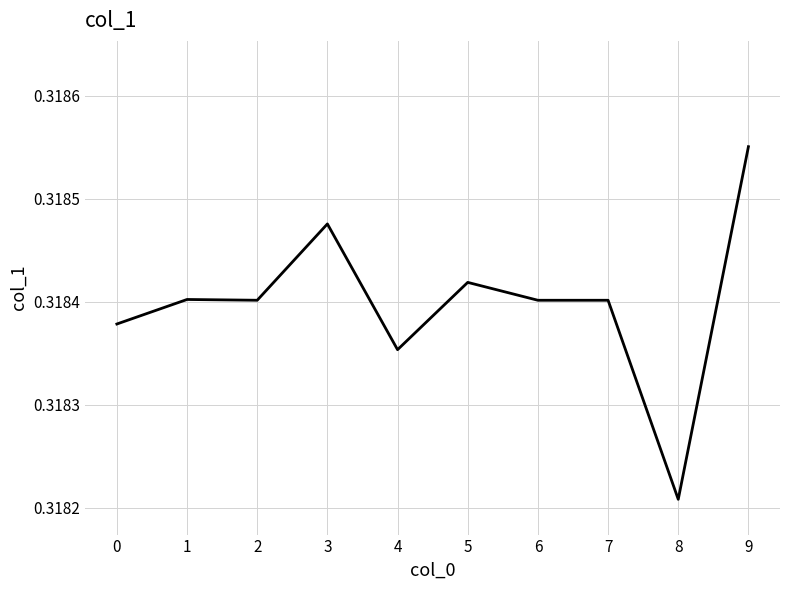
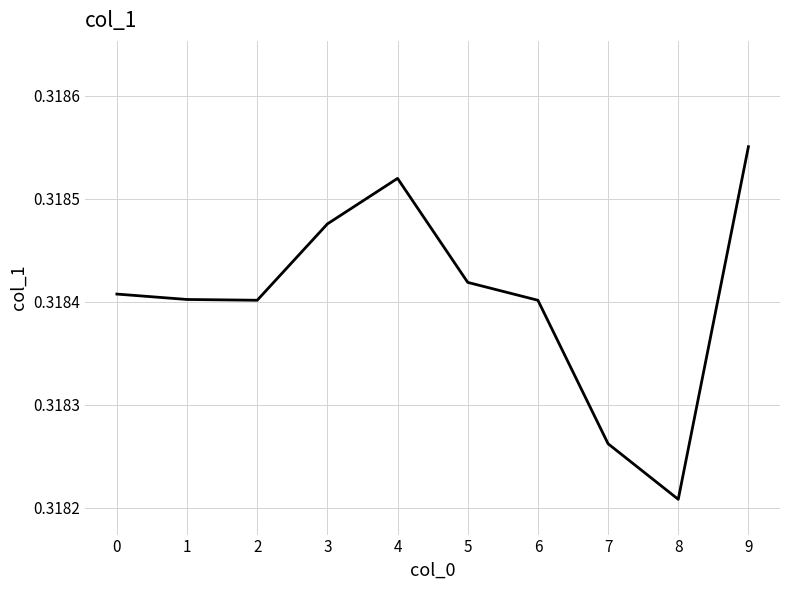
0: 0.318378 -> 0.318407
4: 0.318353 -> 0.318520
7: 0.318401 -> 0.318262
